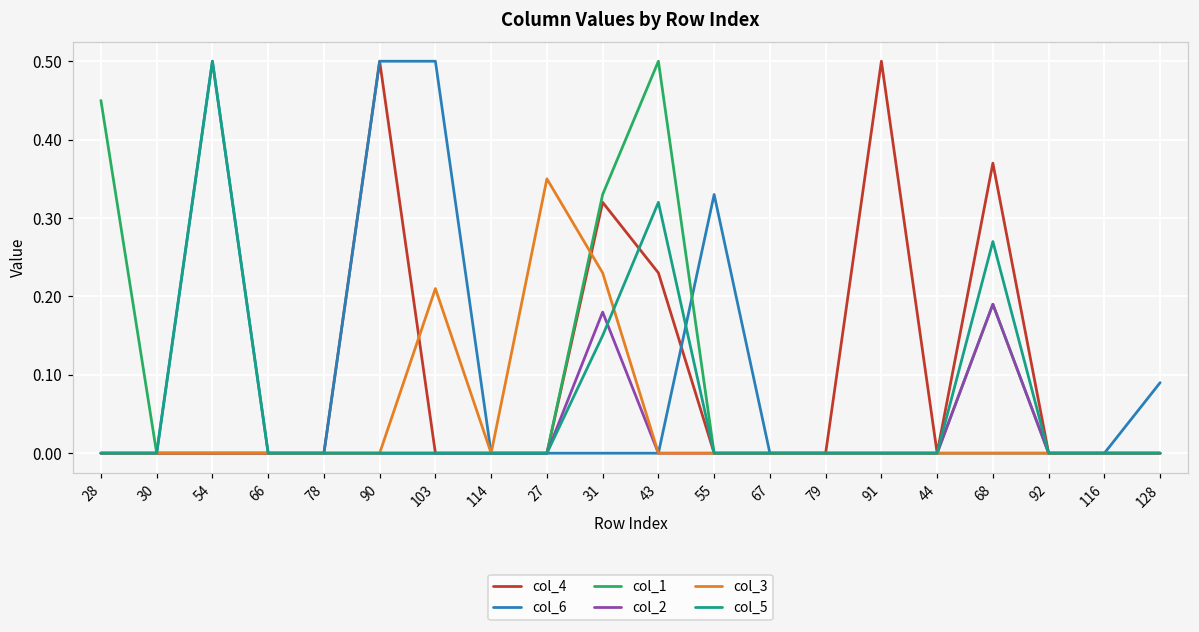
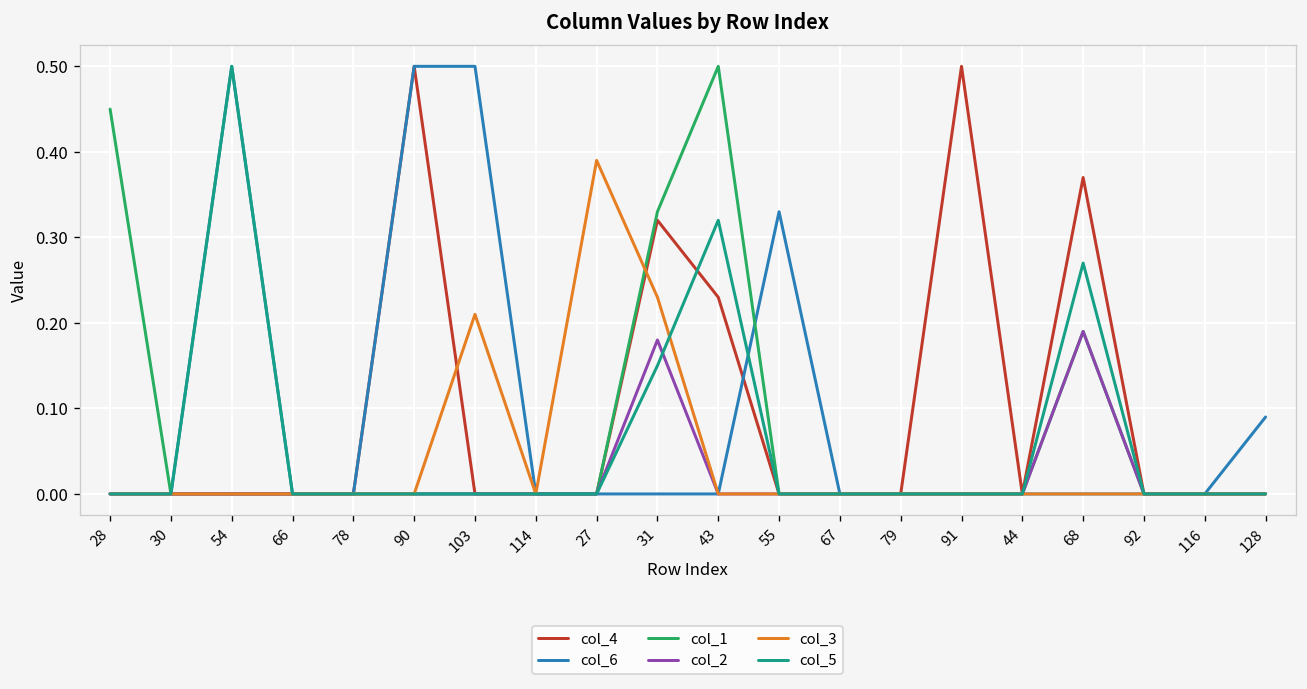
col_3, 27: 0.35 -> 0.39
